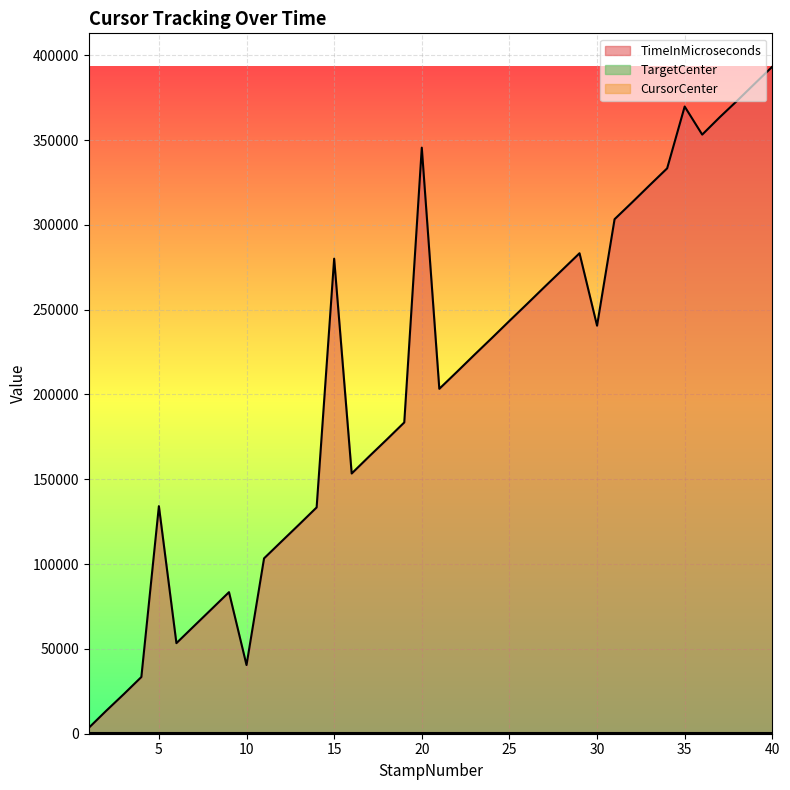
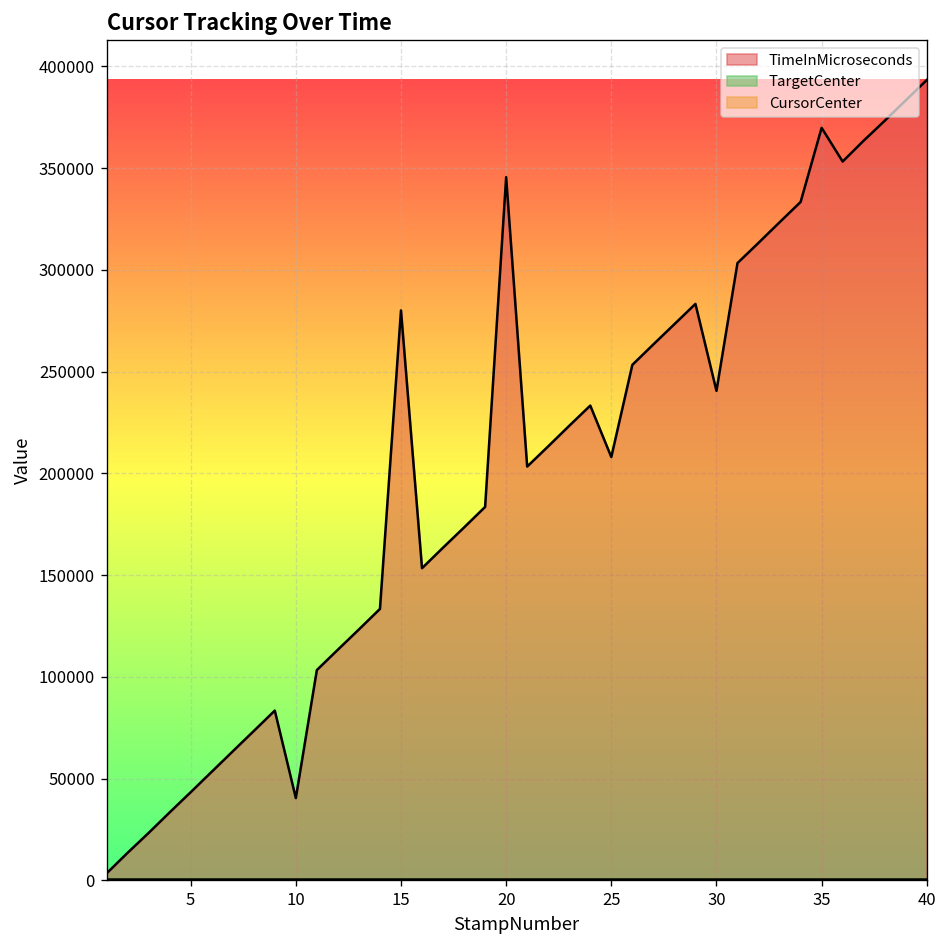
TimeInMicroseconds, 5: 134000 -> 43000
TimeInMicroseconds, 25: 243000 -> 208000
